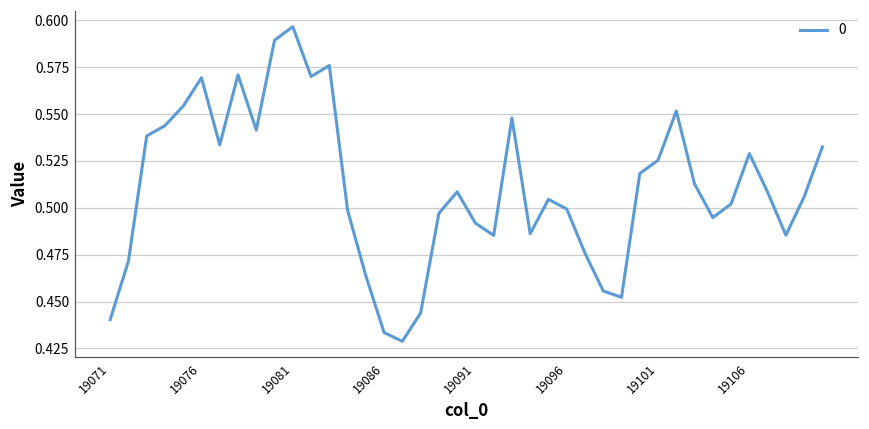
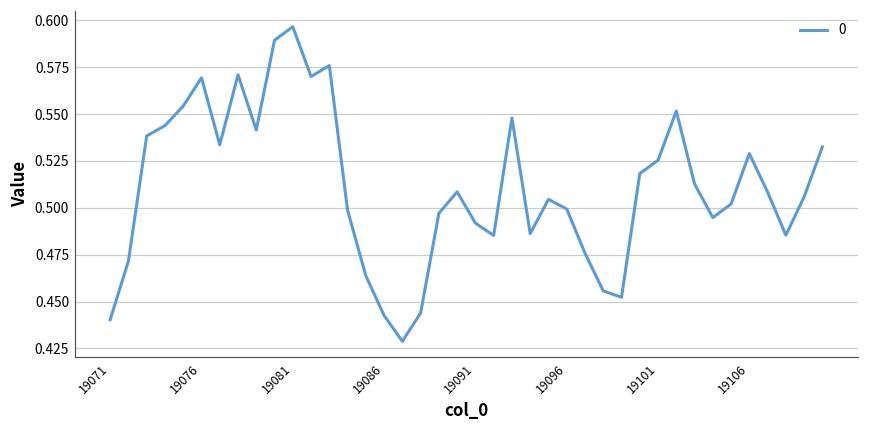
19086: 0.433 -> 0.443
